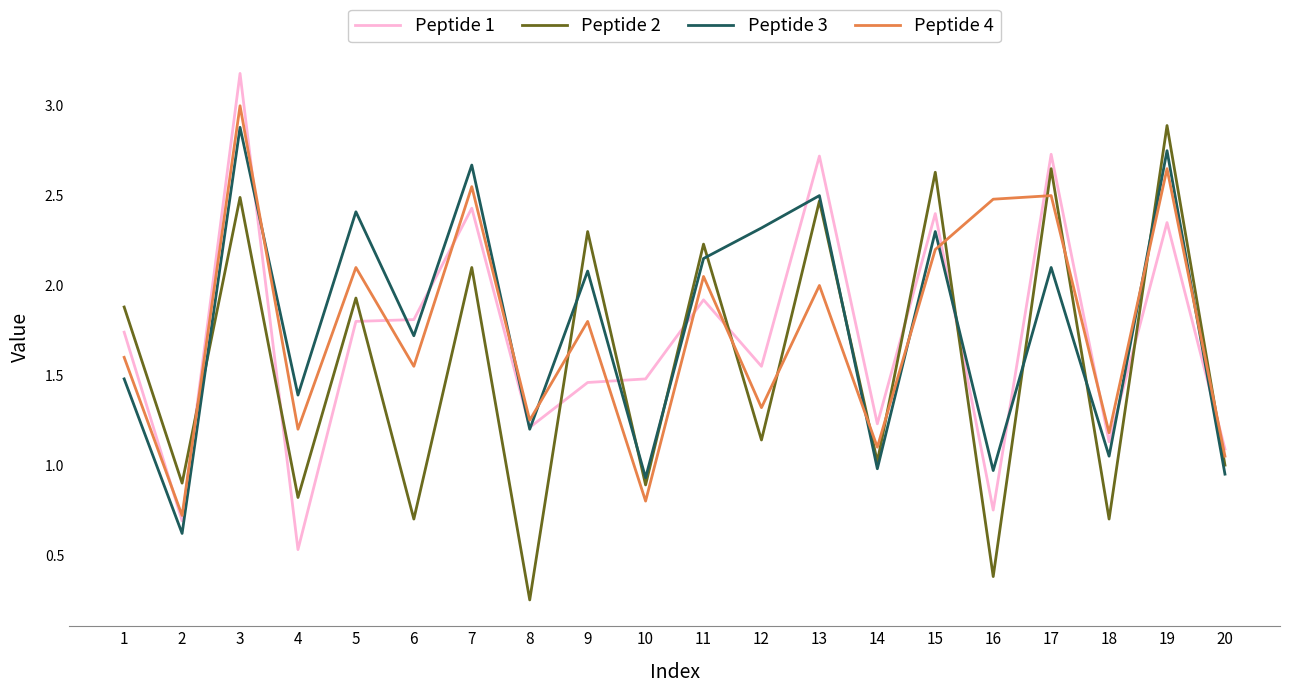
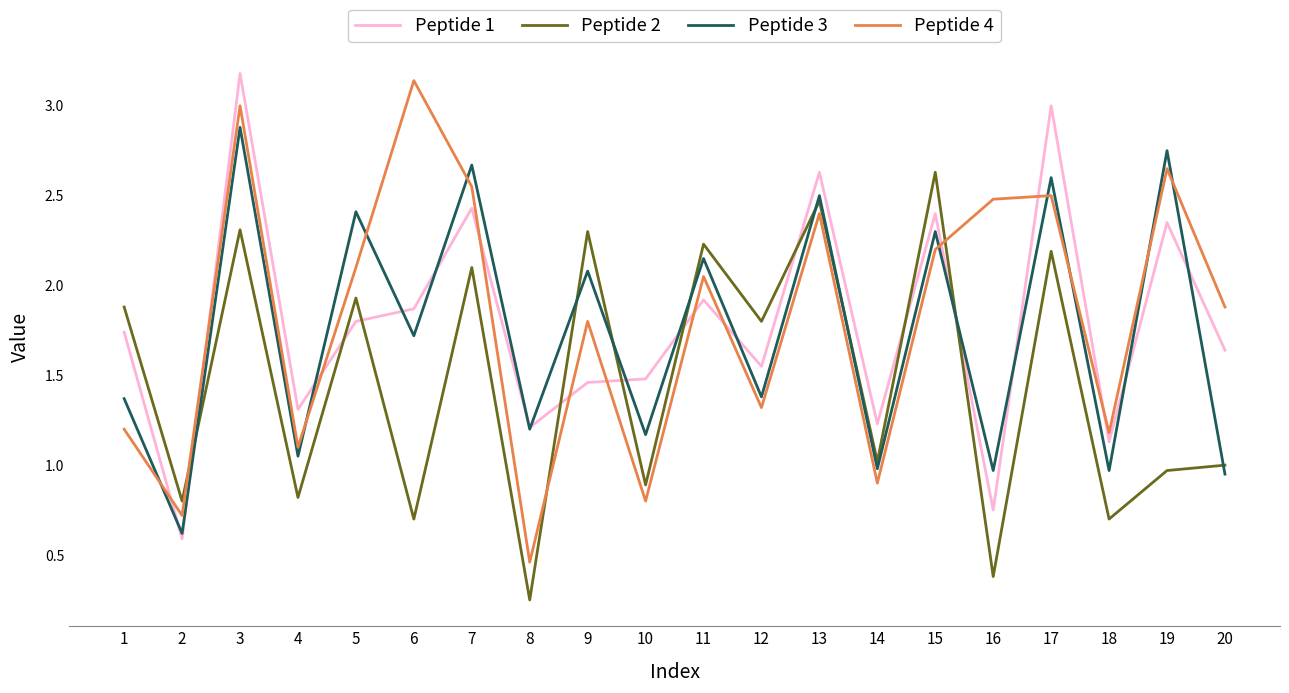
Peptide 3, 1: 1.48 -> 1.37
Peptide 4, 1: 1.6 -> 1.2
Peptide 1, 2: 0.69 -> 0.59
Peptide 2, 2: 0.9 -> 0.8
Peptide 2, 3: 2.49 -> 2.31
Peptide 1, 4: 0.53 -> 1.31
Peptide 3, 4: 1.39 -> 1.05
Peptide 4, 4: 1.2 -> 1.1
Peptide 1, 6: 1.81 -> 1.87
Peptide 4, 6: 1.55 -> 3.14
Peptide 4, 8: 1.25 -> 0.46
Peptide 3, 10: 0.93 -> 1.17
Peptide 2, 12: 1.14 -> 1.80
Peptide 3, 12: 2.32 -> 1.38
Peptide 1, 13: 2.72 -> 2.63
Peptide 4, 13: 2.0 -> 2.4
Peptide 4, 14: 1.1 -> 0.9
Peptide 1, 17: 2.73 -> 3.00
Peptide 2, 17: 2.65 -> 2.19
Peptide 3, 17: 2.1 -> 2.6
Peptide 3, 18: 1.05 -> 0.97
Peptide 2, 19: 2.89 -> 0.97
Peptide 1, 20: 1.09 -> 1.64
Peptide 4, 20: 1.05 -> 1.88
